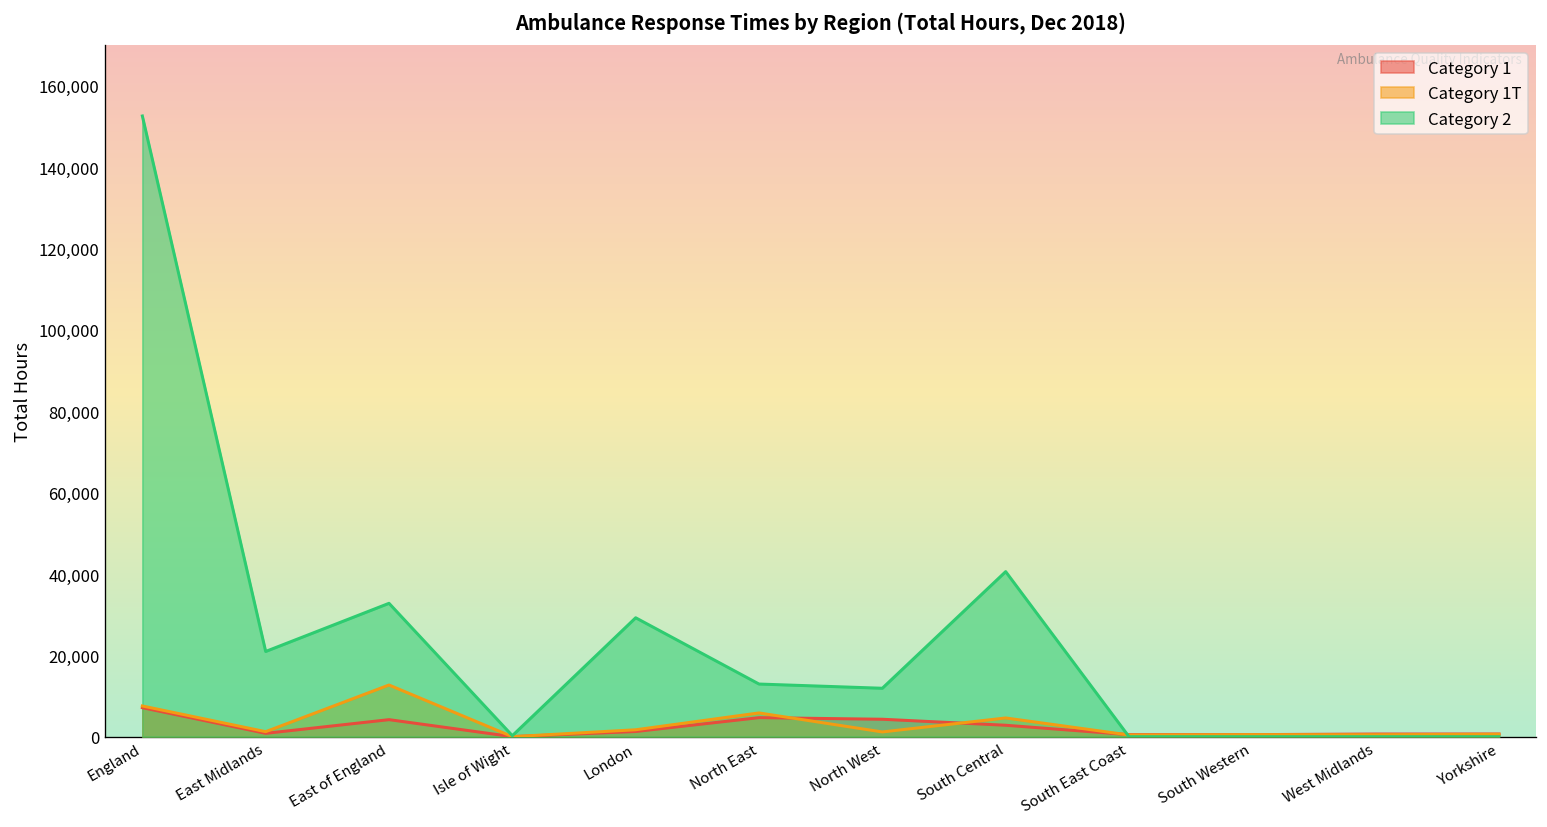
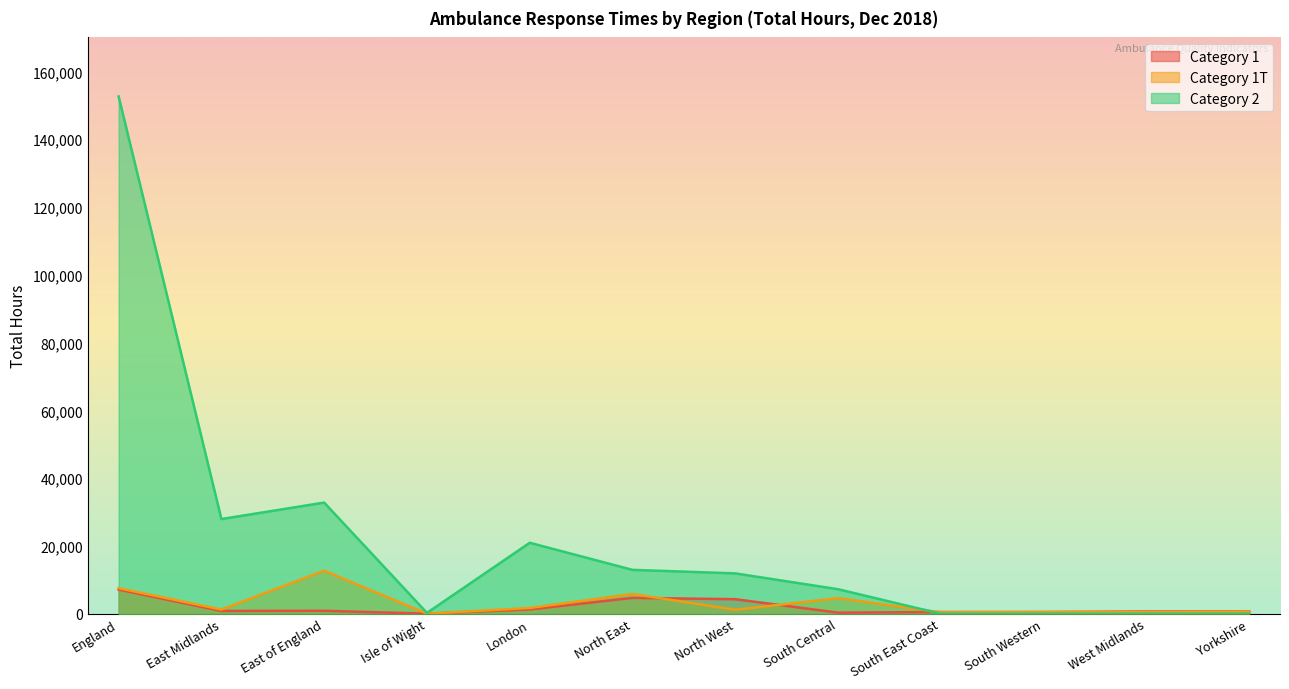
Category 2, East Midlands: 21,000 -> 28,000
Category 1, East of England: 4,000 -> 1,000
Category 2, London: 29,000 -> 21,000
Category 1, South Central: 3,000 -> 0
Category 2, South Central: 41,000 -> 7,000
